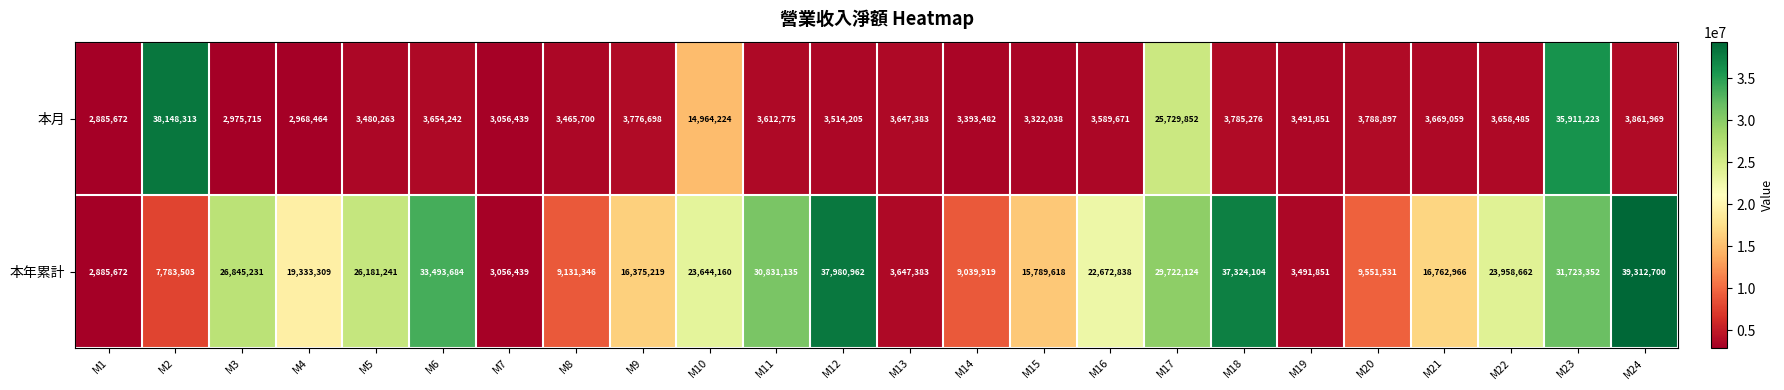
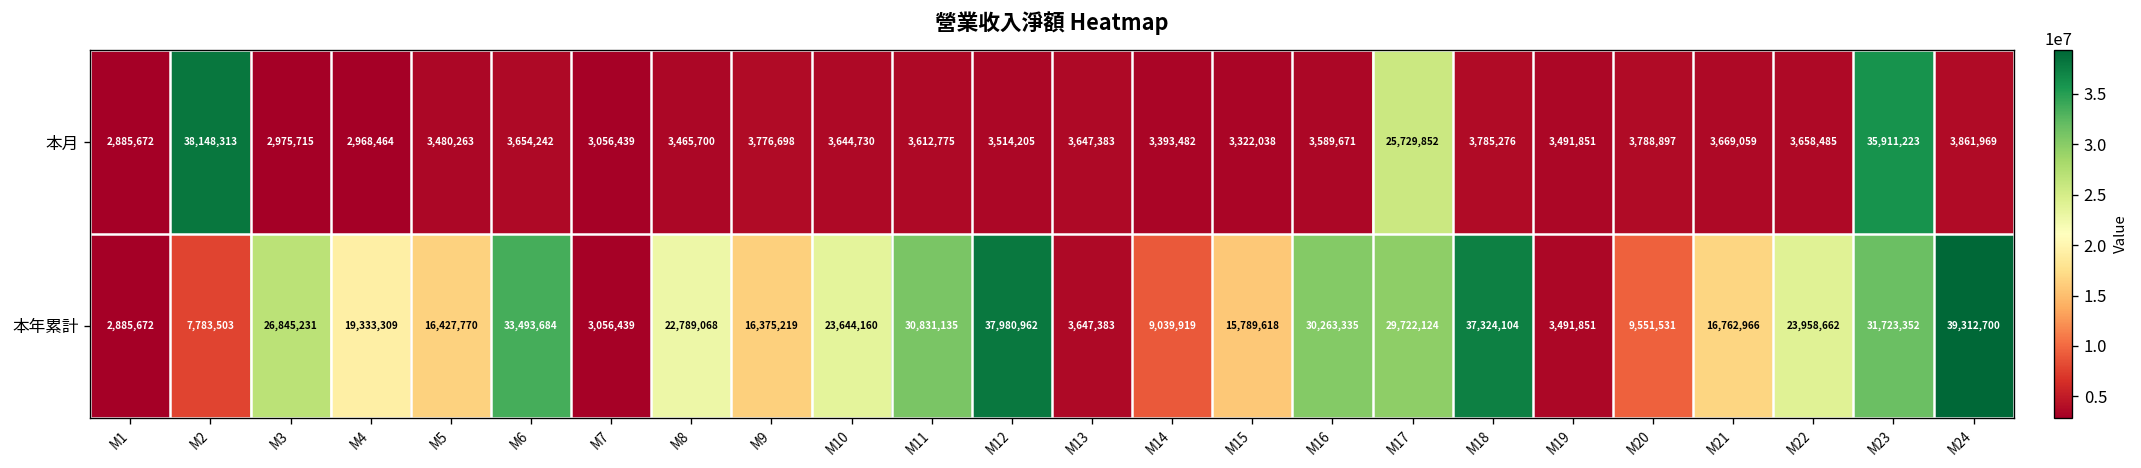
本月, M10: 14,964,224 -> 3,644,730
本年累計, M5: 26,181,241 -> 16,427,770
本年累計, M8: 9,131,346 -> 22,789,068
本年累計, M16: 22,672,838 -> 30,263,335
